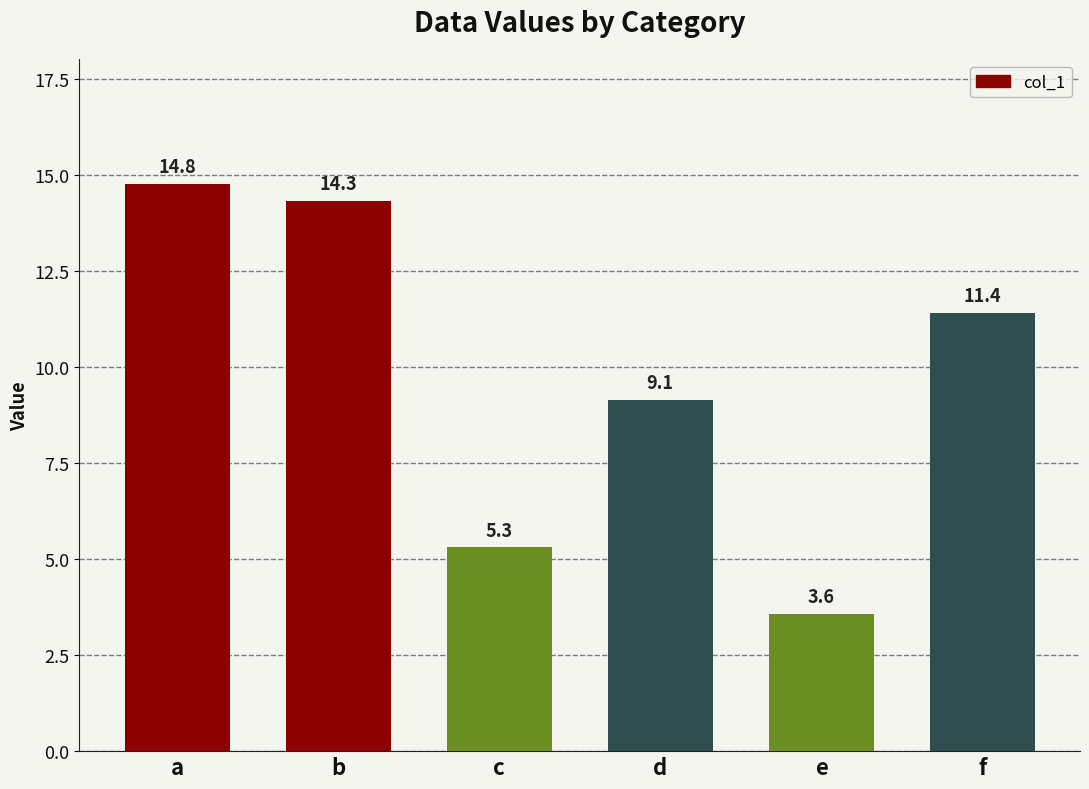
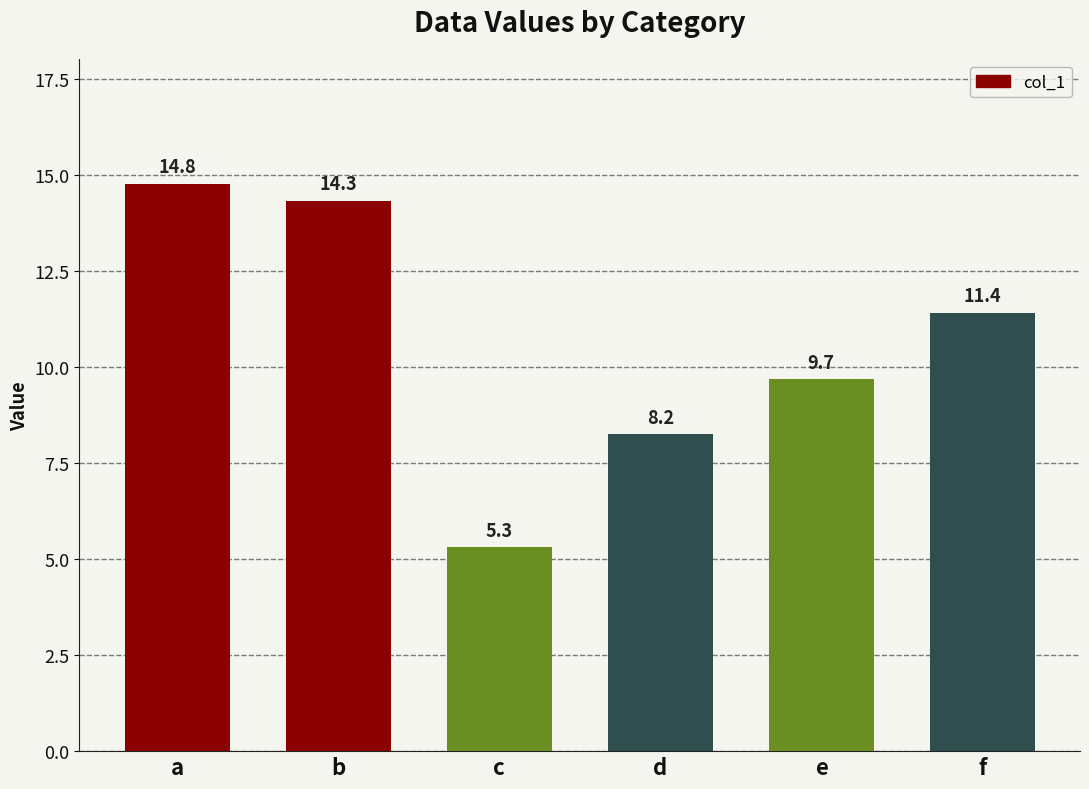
d: 9.1 -> 8.2
e: 3.6 -> 9.7
